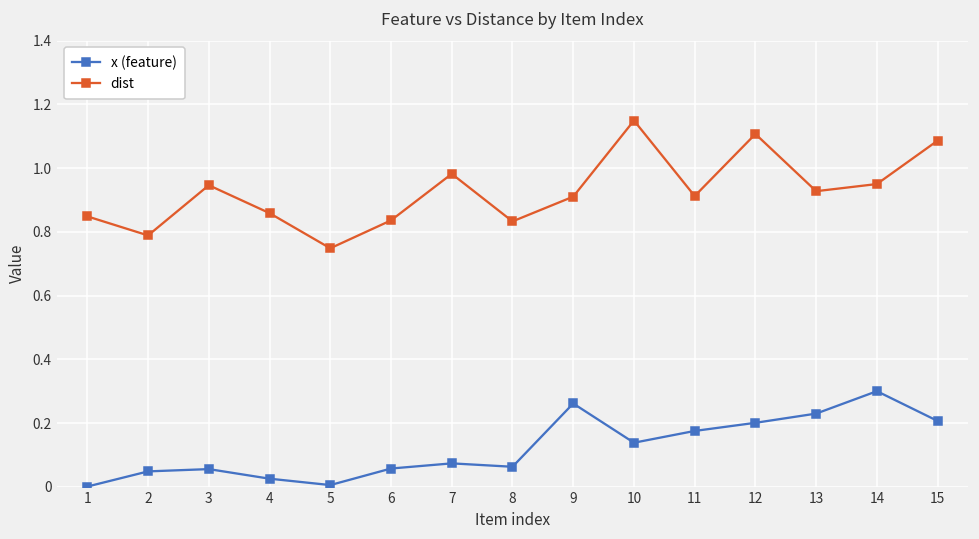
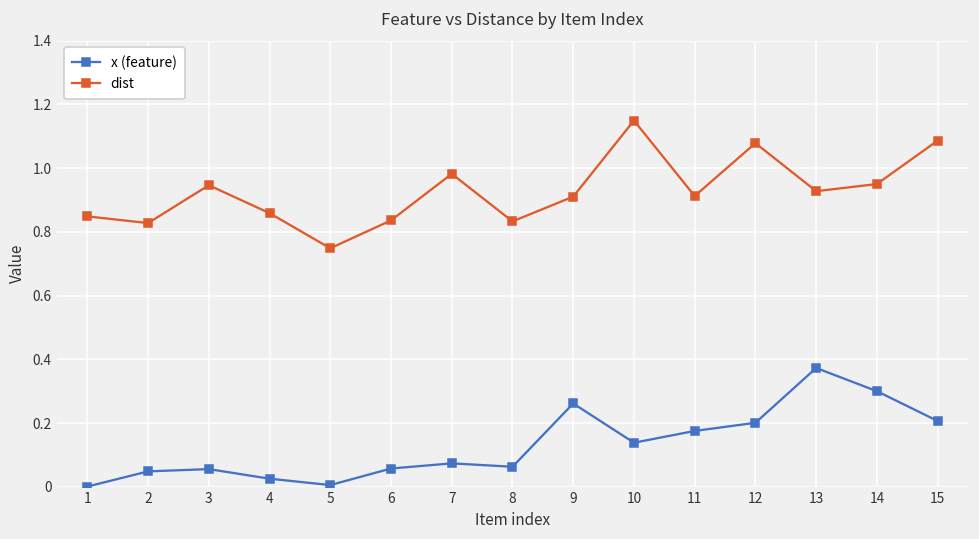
dist, 2: 0.79 -> 0.83
dist, 12: 1.11 -> 1.08
x (feature), 13: 0.23 -> 0.37
